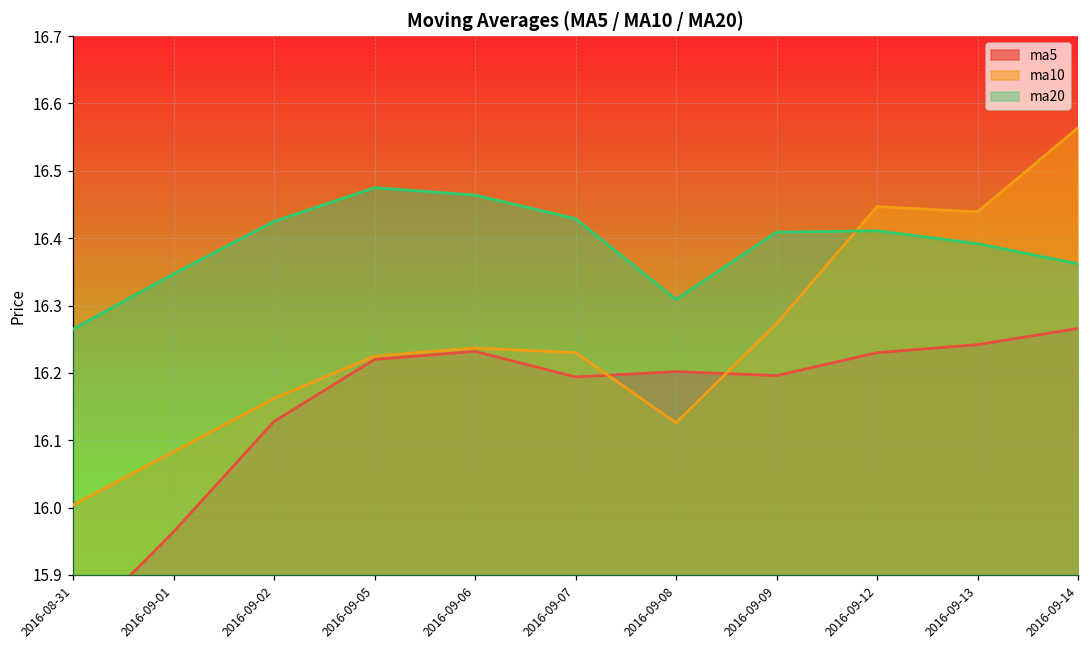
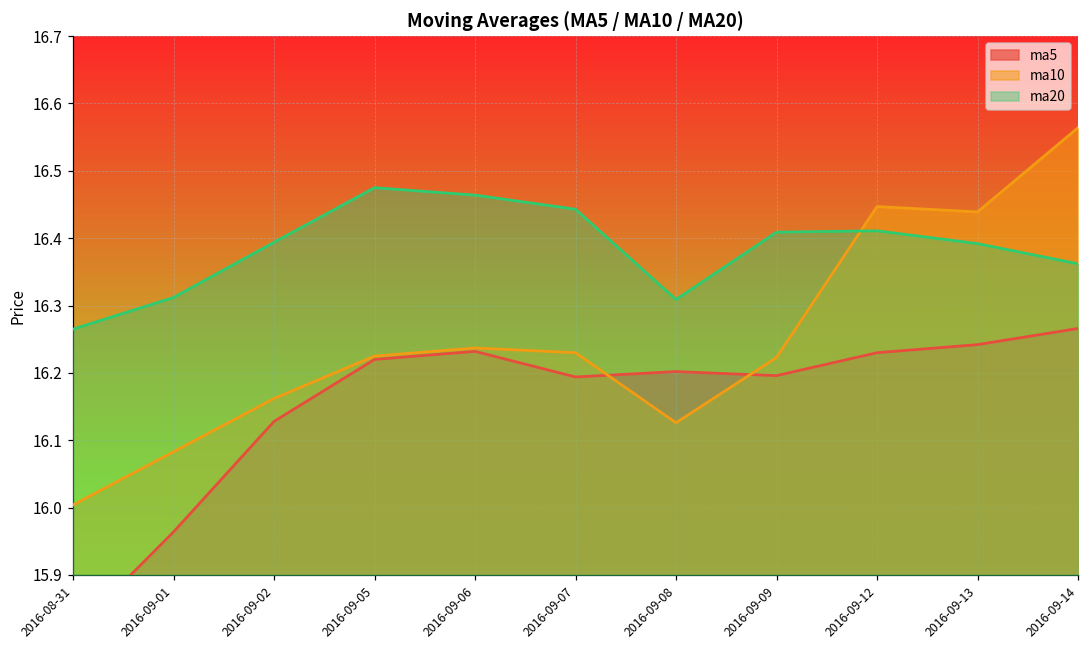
ma20, 2016-09-01: 16.35 -> 16.31
ma20, 2016-09-02: 16.43 -> 16.39
ma20, 2016-09-07: 16.43 -> 16.44
ma10, 2016-09-09: 16.27 -> 16.22
